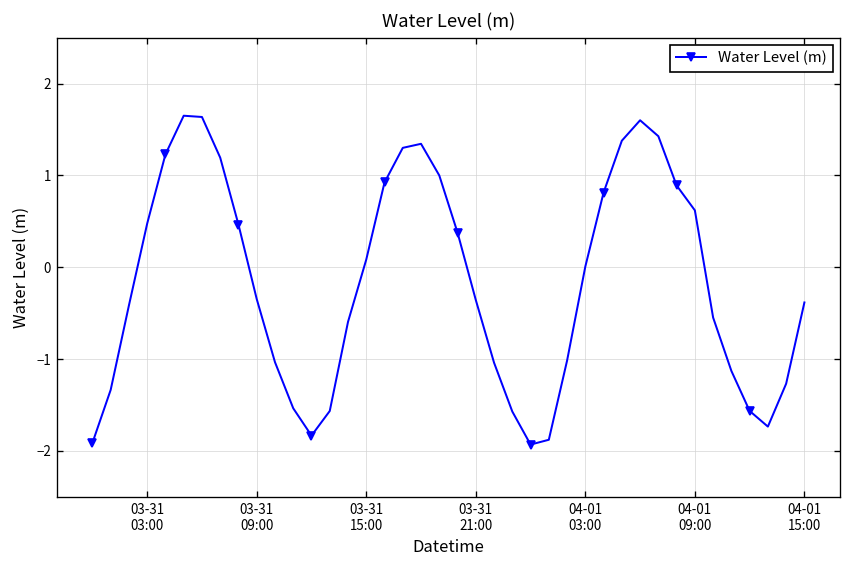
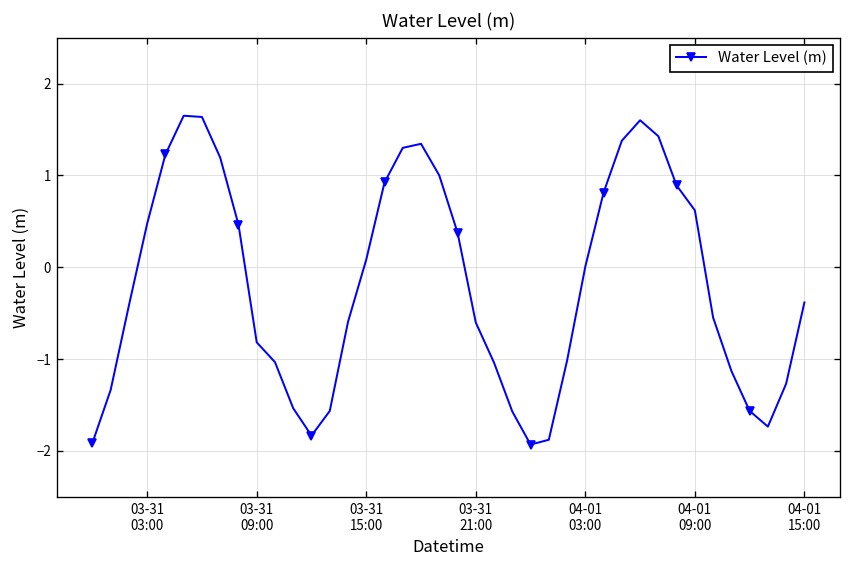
03-31 09:00: -0.3 -> -0.8
03-31 21:00: -0.4 -> -0.6
